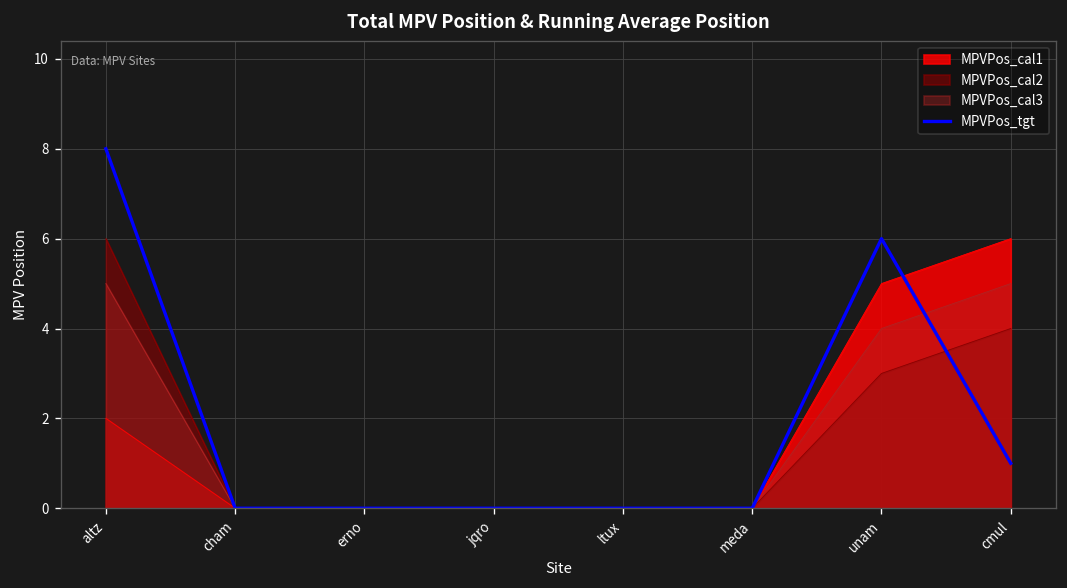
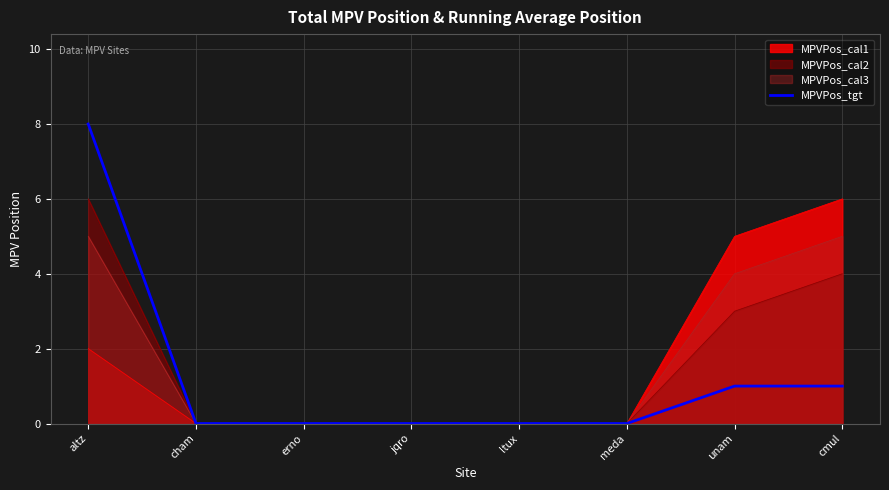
MPVPos_tgt, unam: 6 -> 1
